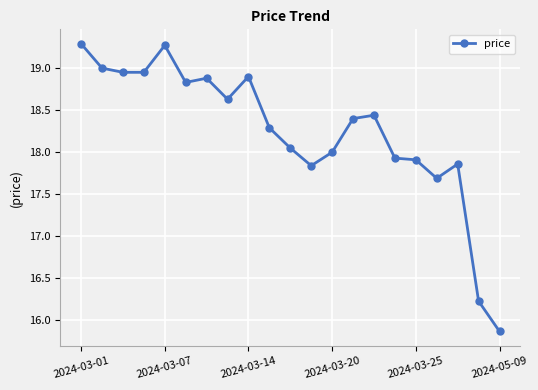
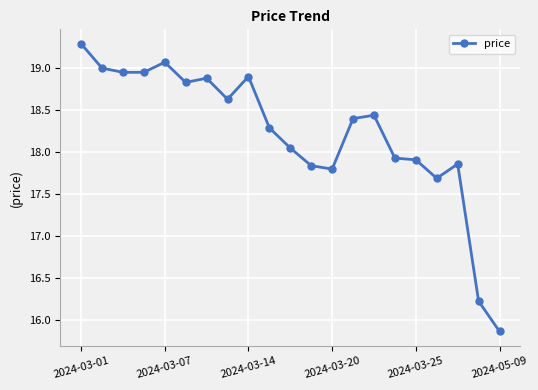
2024-03-07: 19.3 -> 19.1
2024-03-20: 18.0 -> 17.8
